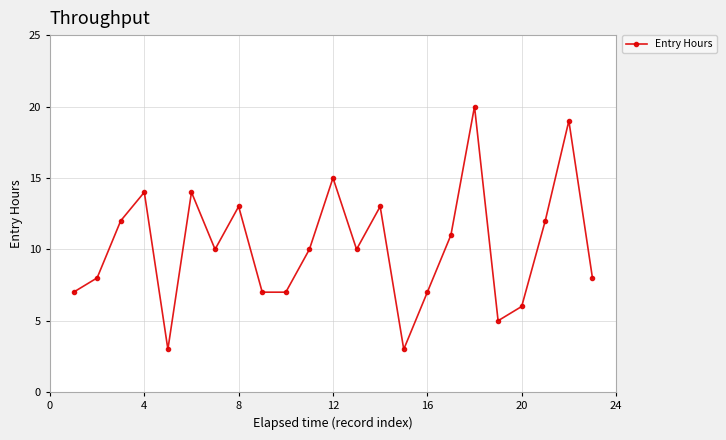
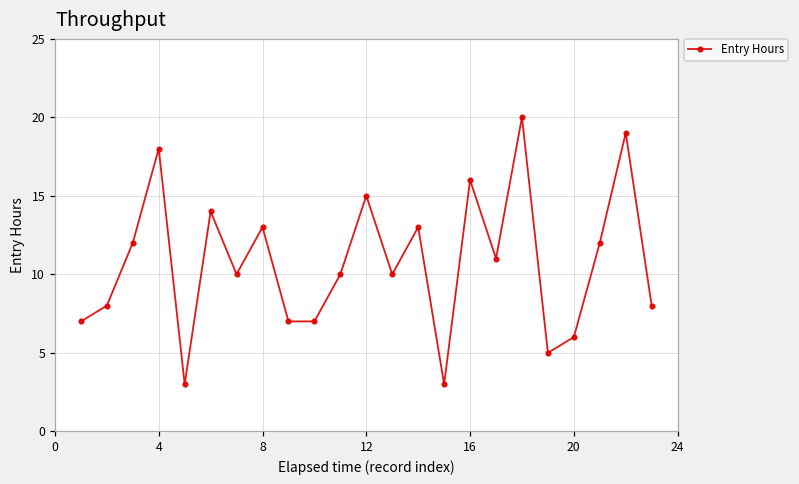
4: 14 -> 18
16: 7 -> 16
